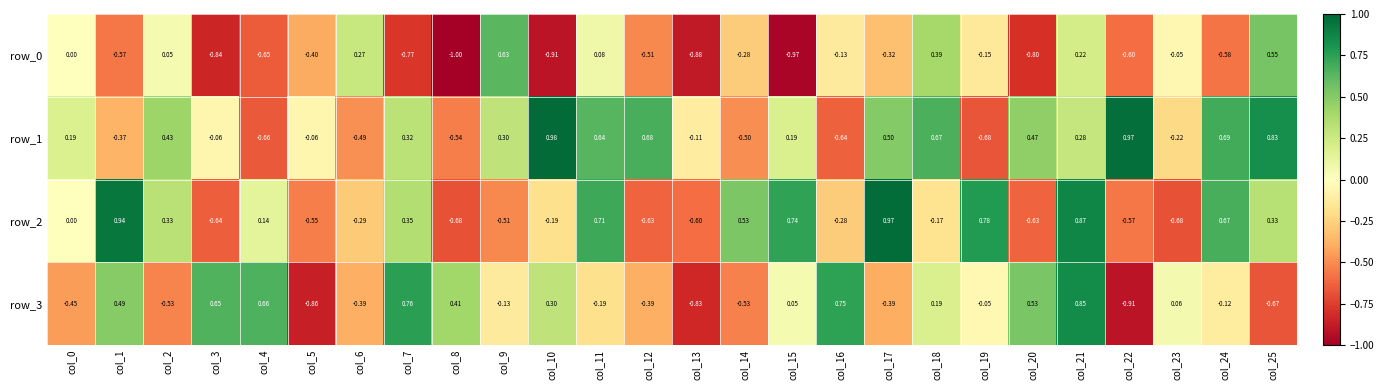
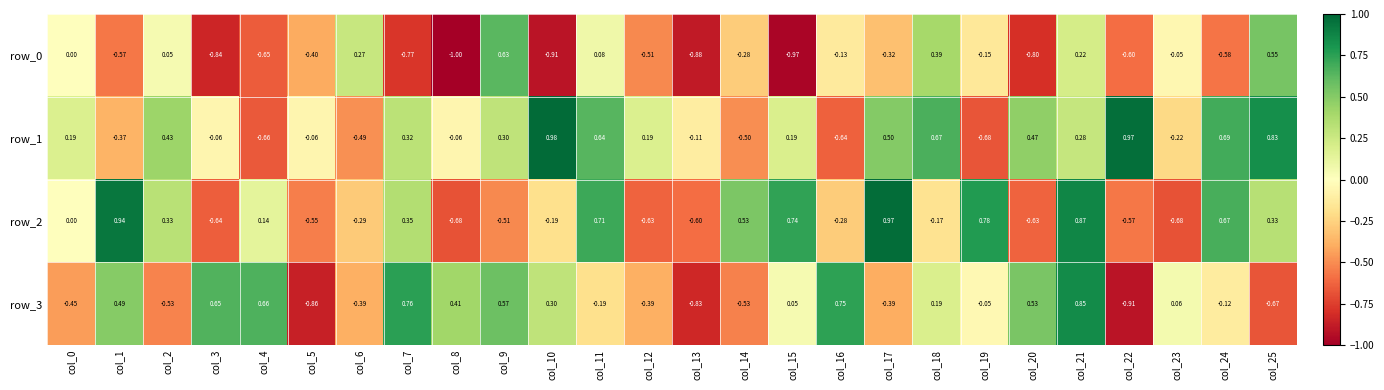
row_1, col_8: -0.54 -> -0.06
row_1, col_12: 0.68 -> 0.19
row_3, col_9: -0.13 -> 0.57
